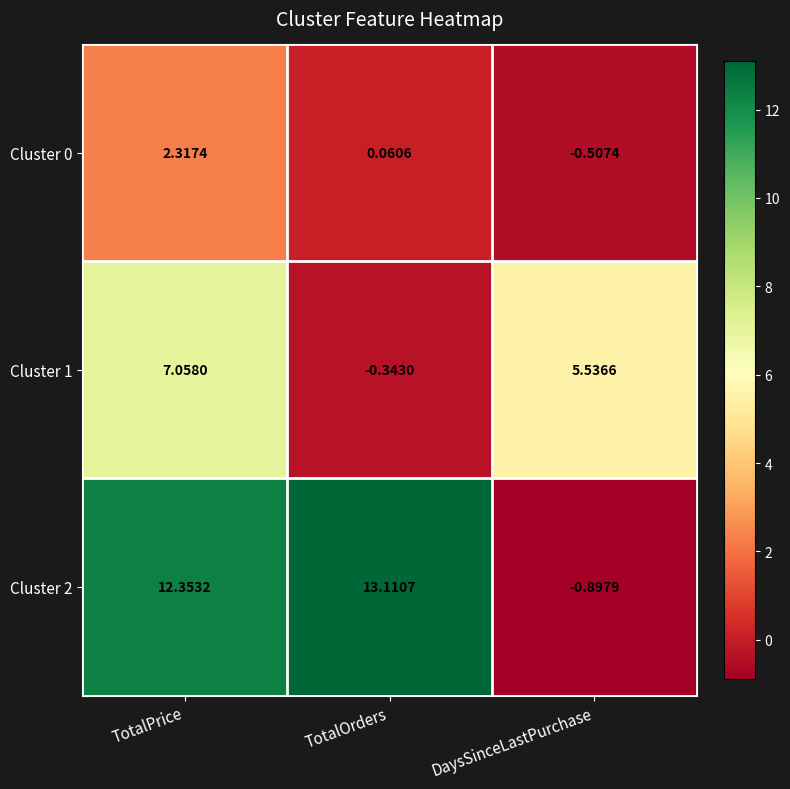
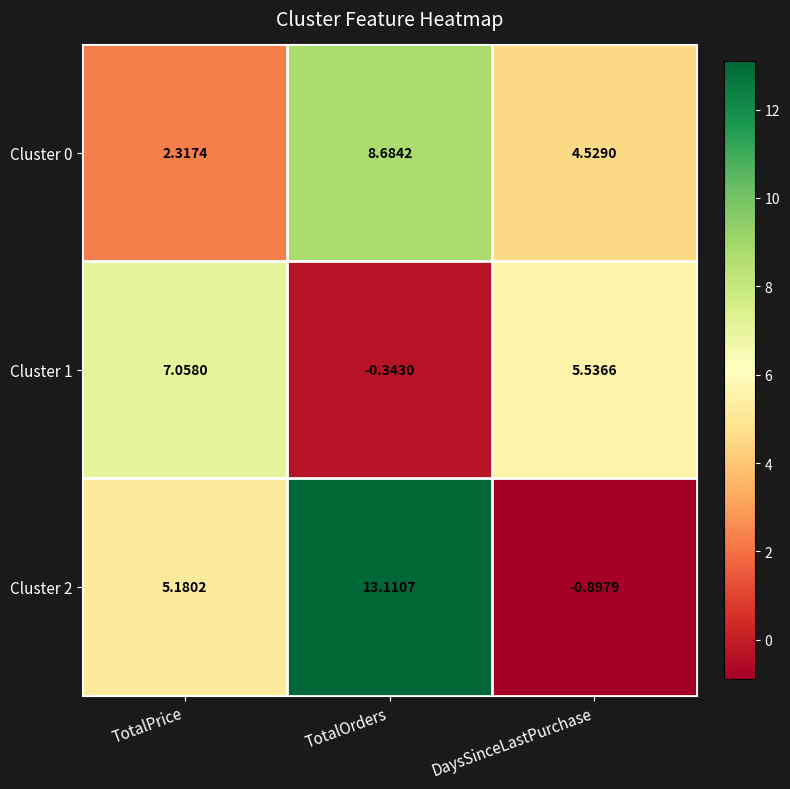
Cluster 0, TotalOrders: 0.0606 -> 8.6842
Cluster 0, DaysSinceLastPurchase: -0.5074 -> 4.5290
Cluster 2, TotalPrice: 12.3532 -> 5.1802
